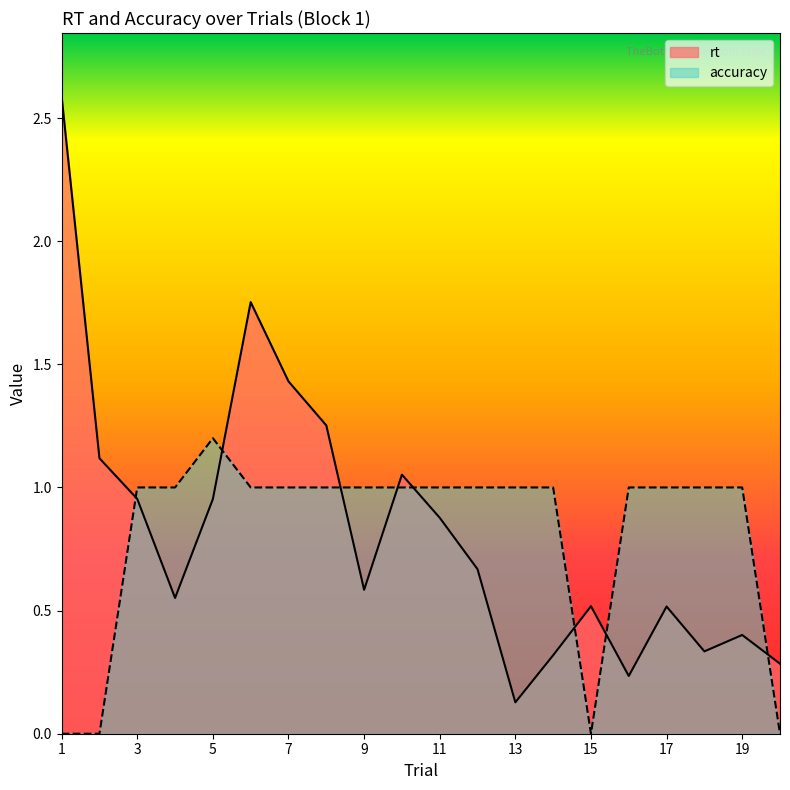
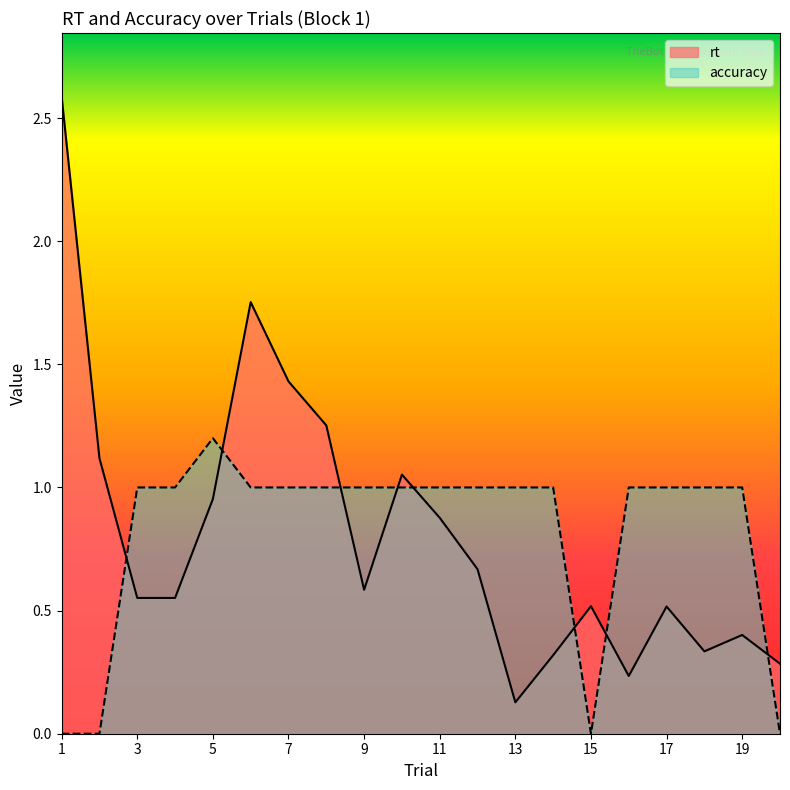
rt, 3: 0.95 -> 0.55
